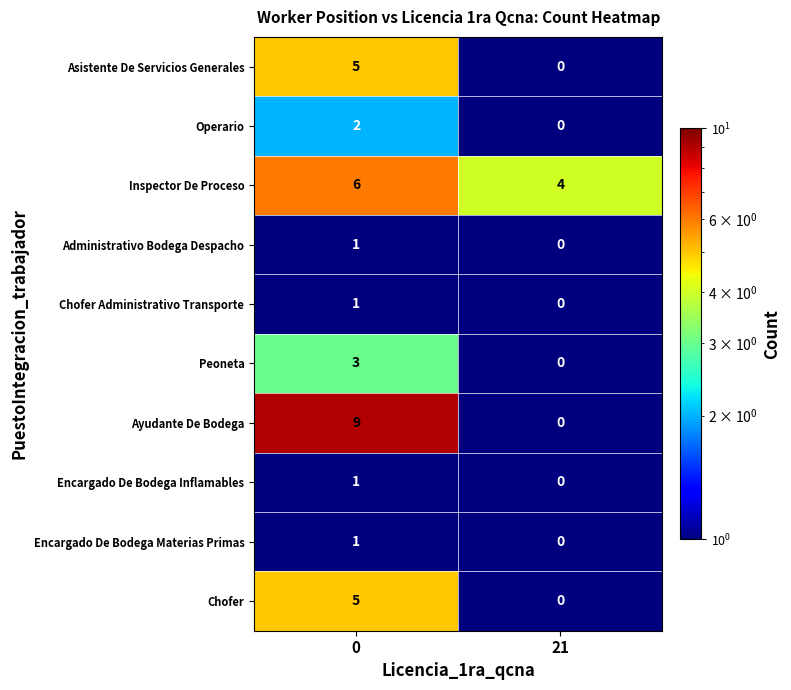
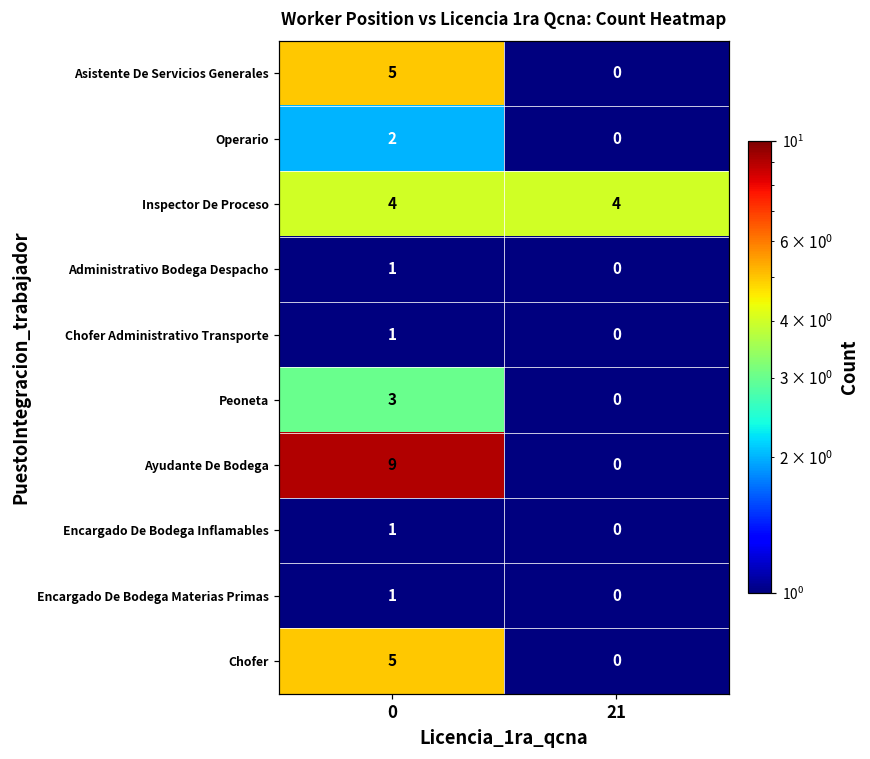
Inspector De Proceso, 0: 6 -> 4
